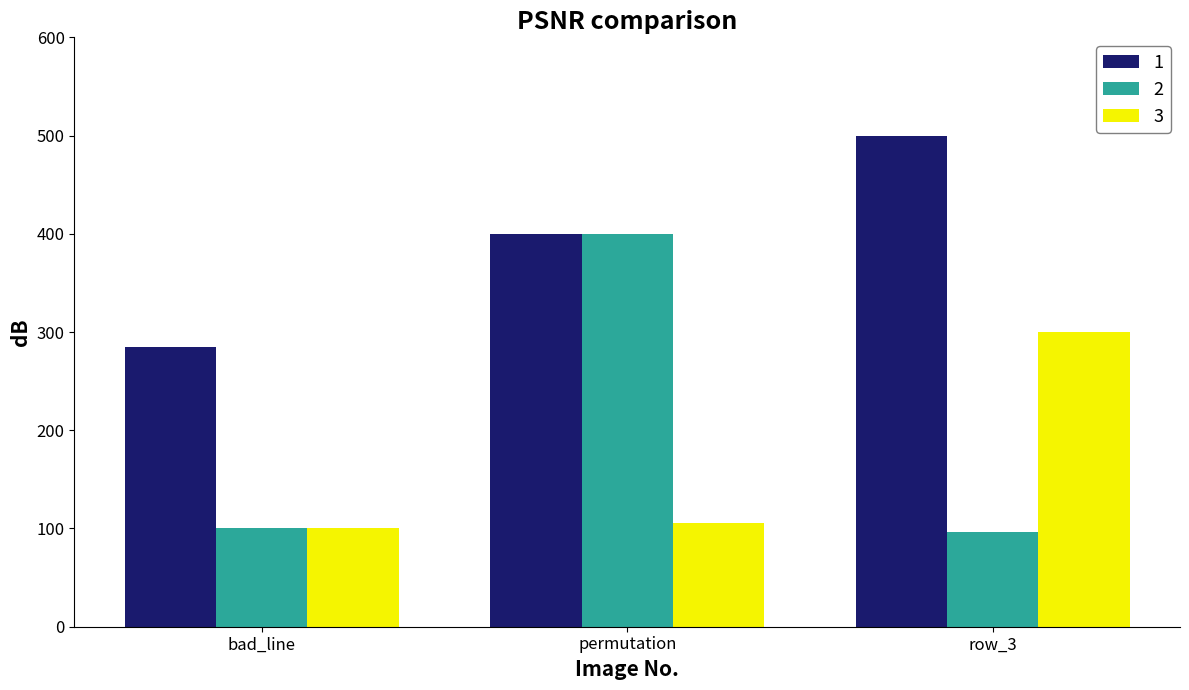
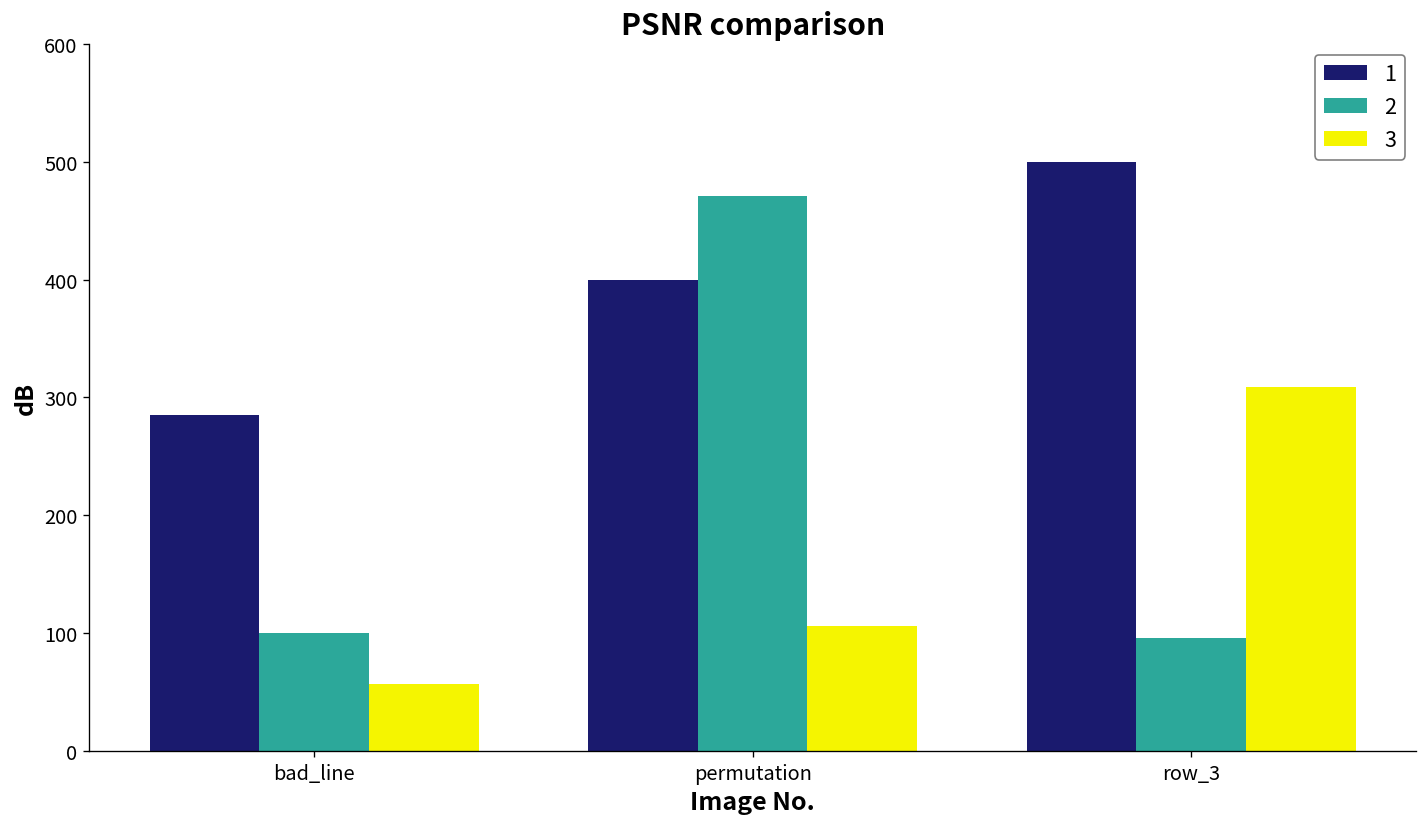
3, bad_line: 100 -> 60
2, permutation: 400 -> 470
3, row_3: 300 -> 310
